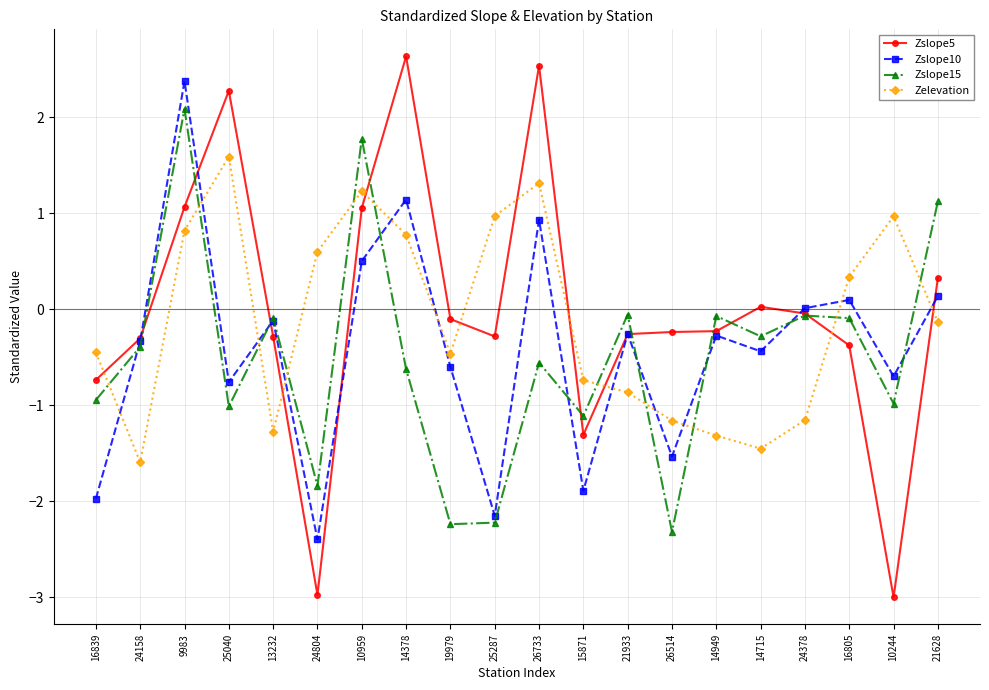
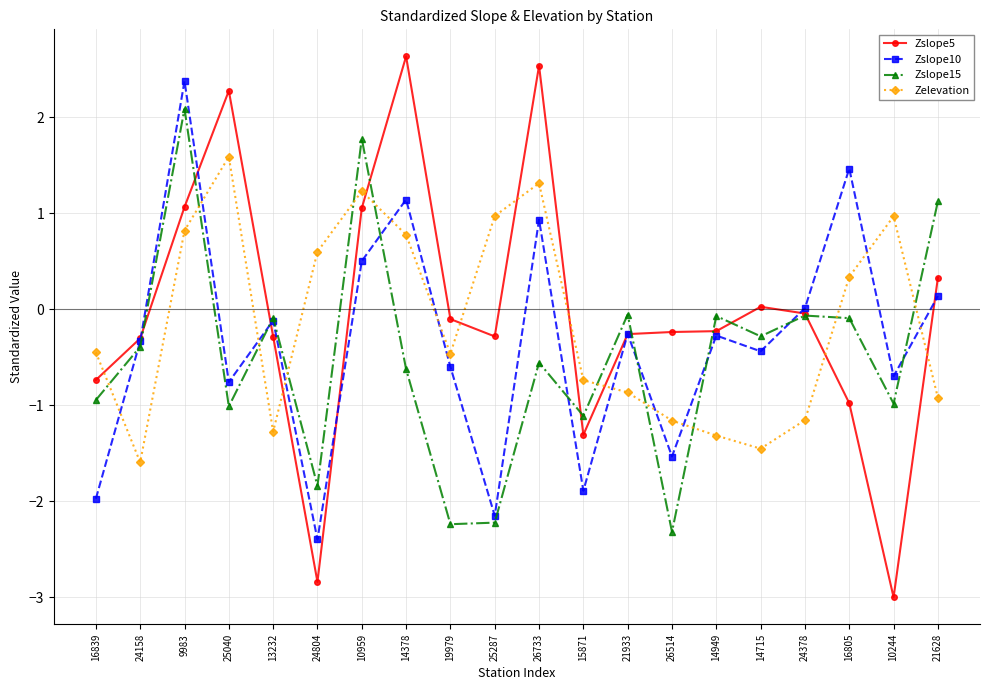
Zslope5, 24804: -3.0 -> -2.8
Zslope5, 16805: -0.4 -> -1.0
Zslope10, 16805: 0.1 -> 1.5
Zelevation, 21628: -0.1 -> -0.9
